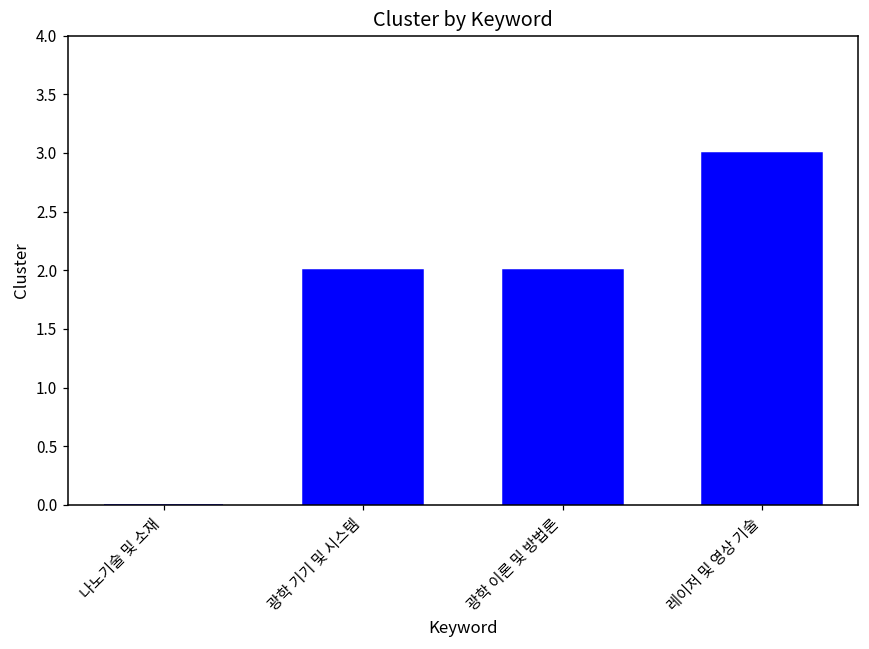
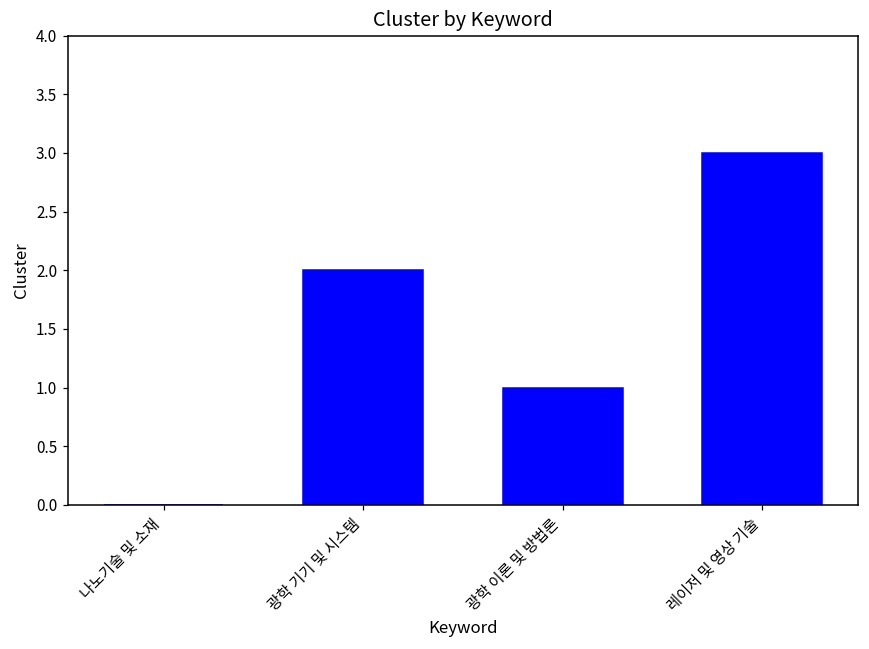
광학 이론 및 방법론: 2 -> 1
